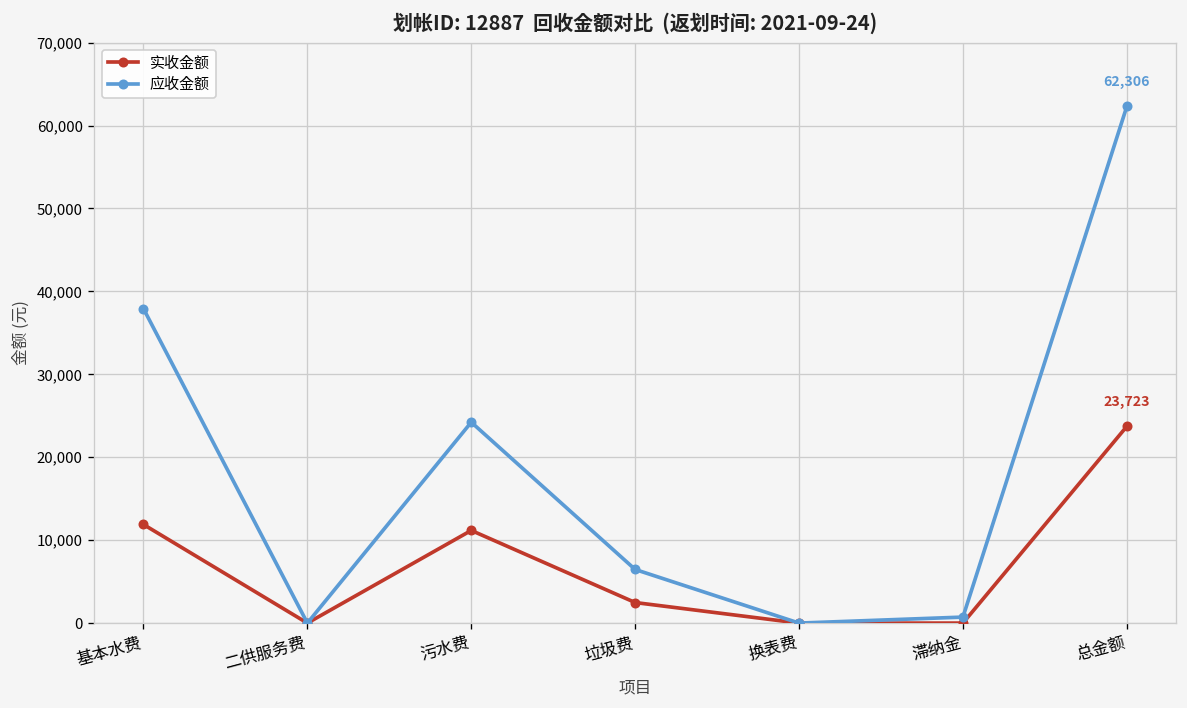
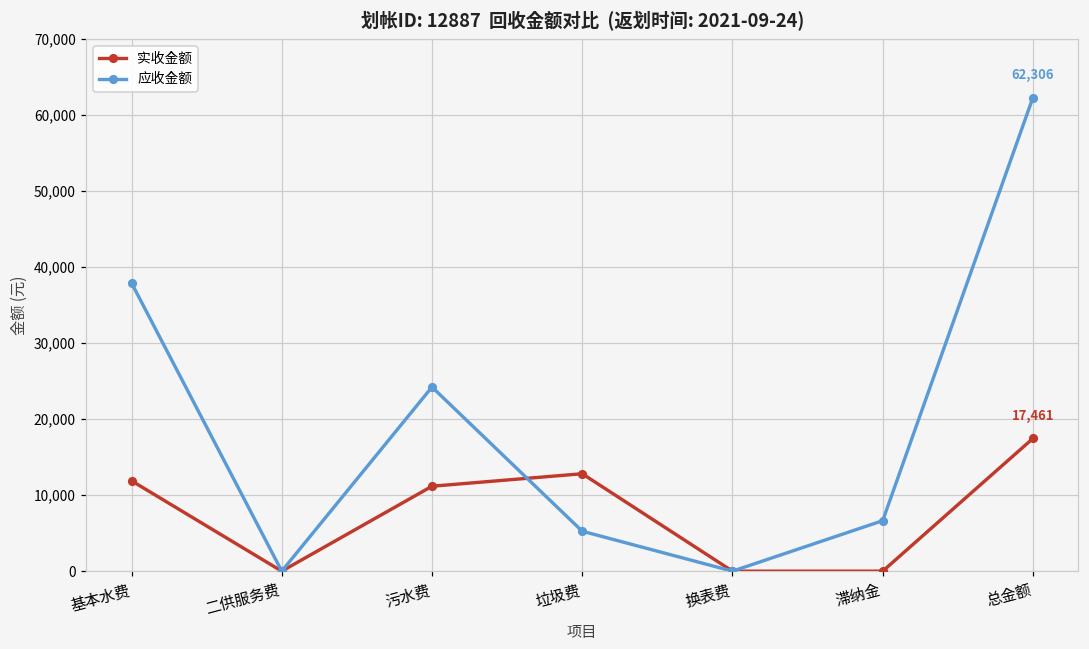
实收金额, 垃圾费: 2,000 -> 13,000
应收金额, 垃圾费: 6,000 -> 5,000
应收金额, 滞纳金: 1,000 -> 7,000
实收金额, 总金额: 23,723 -> 17,461
